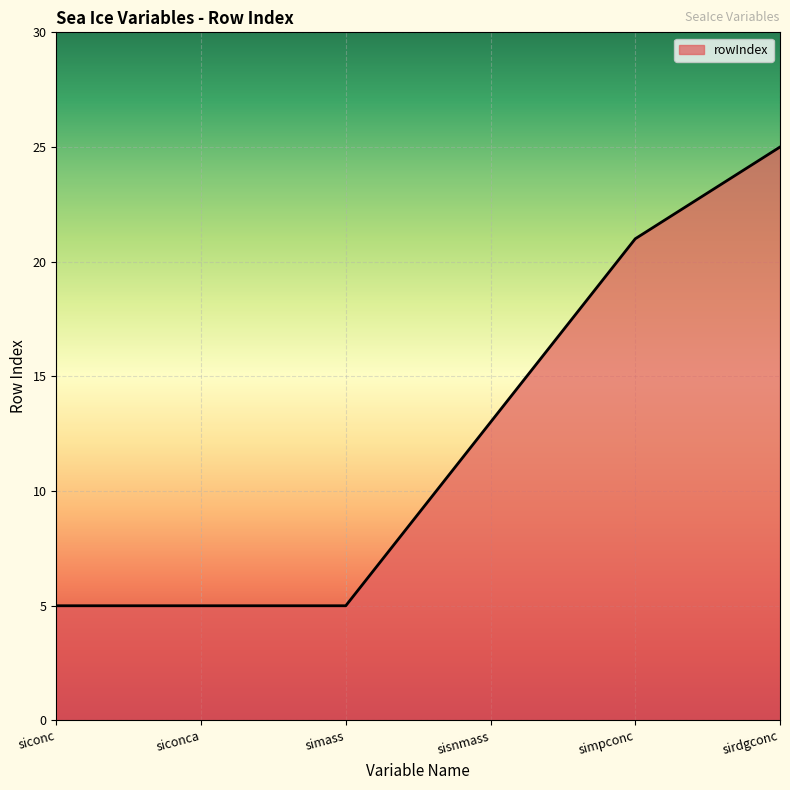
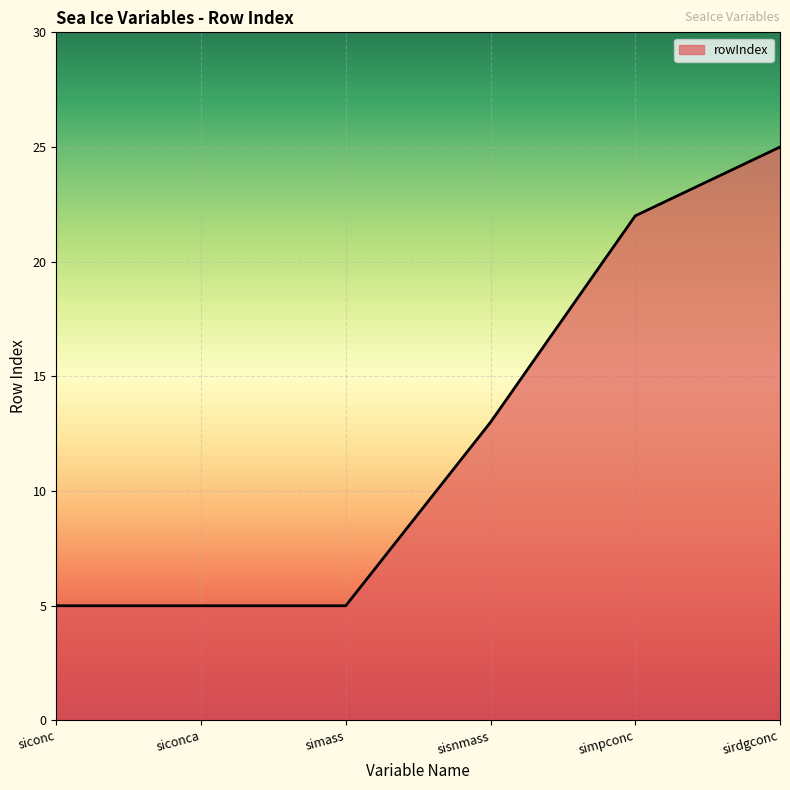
simpconc: 21 -> 22
